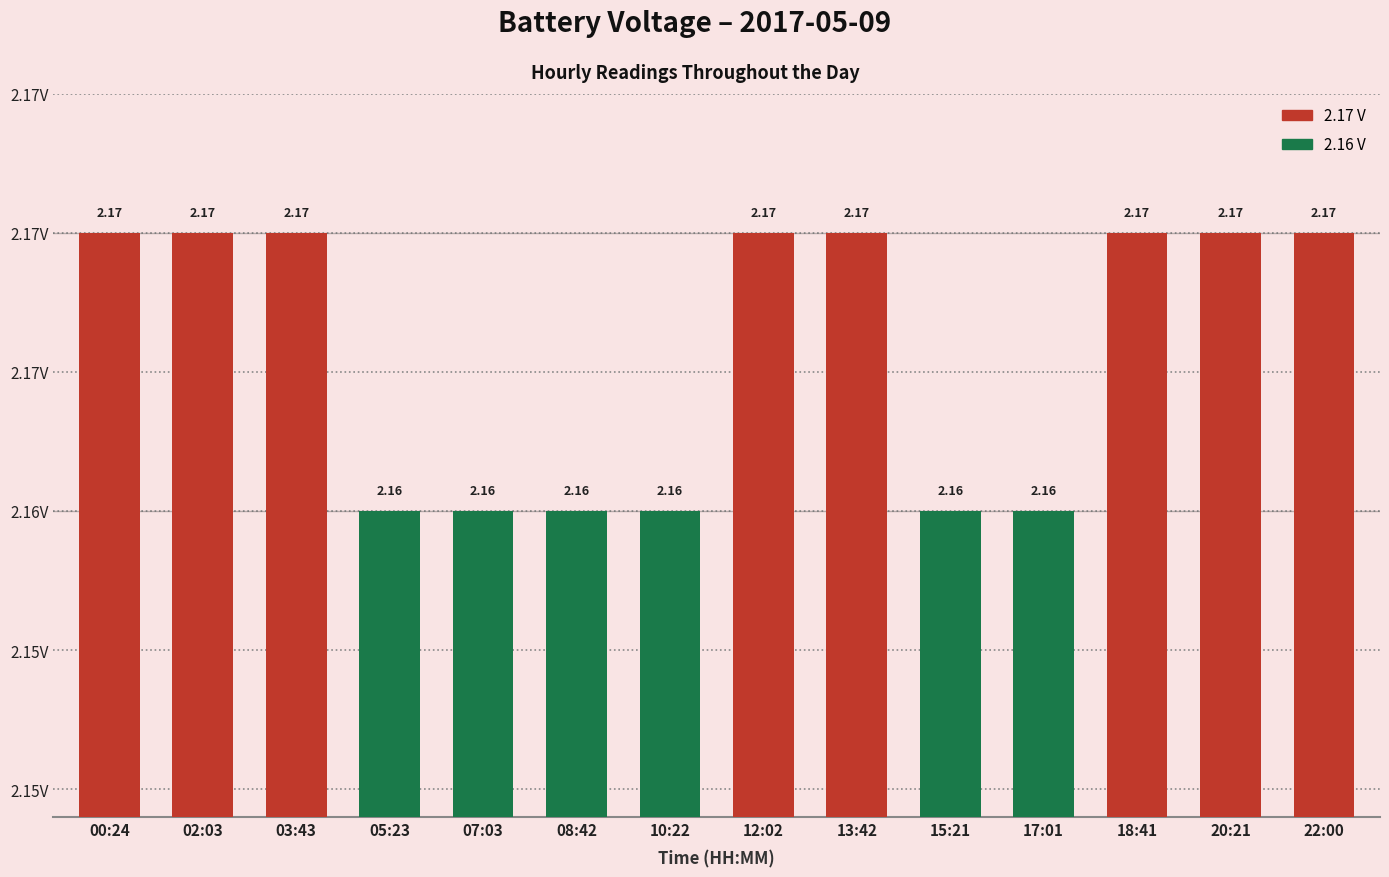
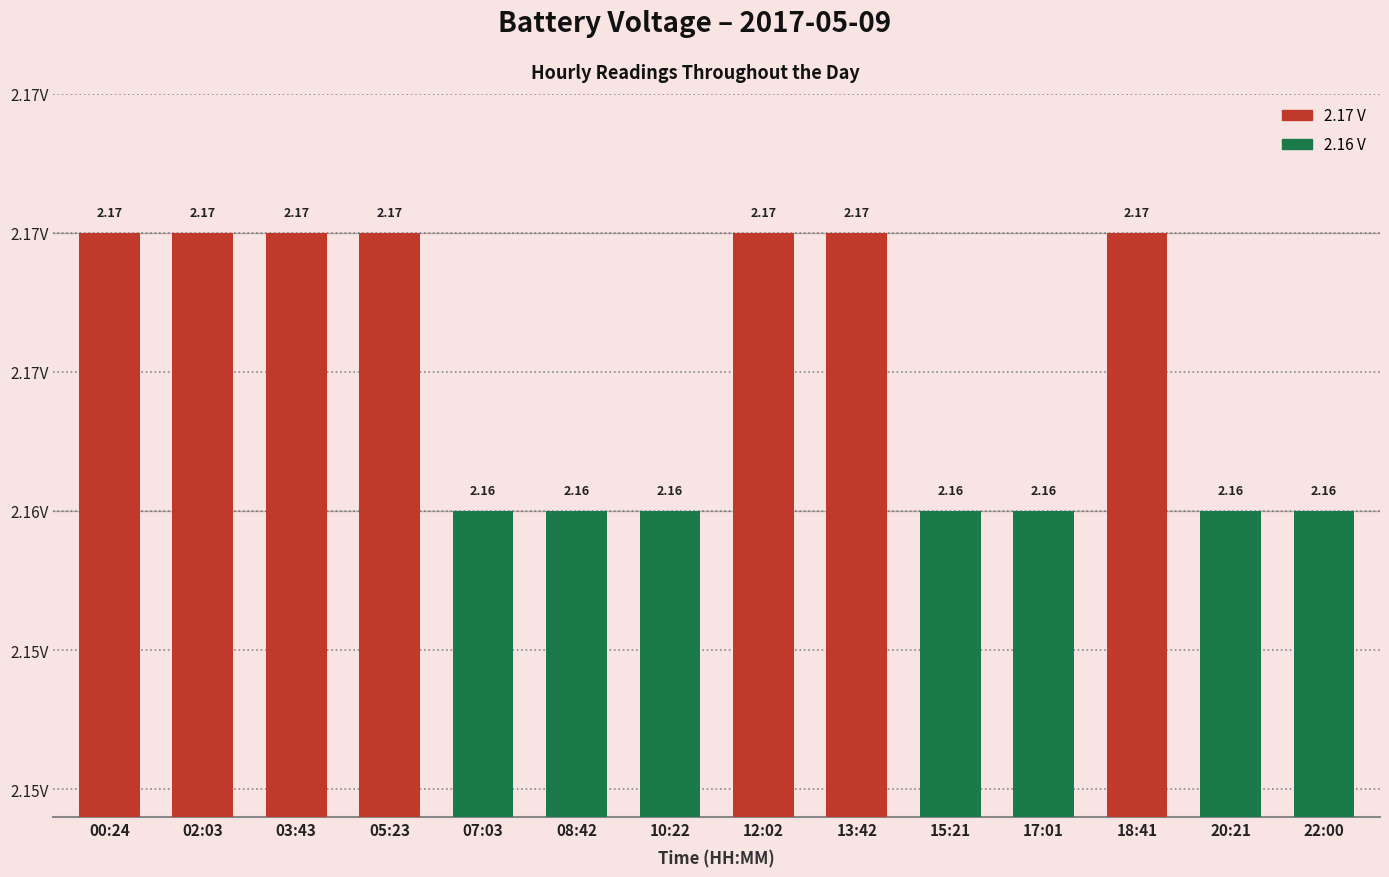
05:23: 2.16 -> 2.17
20:21: 2.17 -> 2.16
22:00: 2.17 -> 2.16
